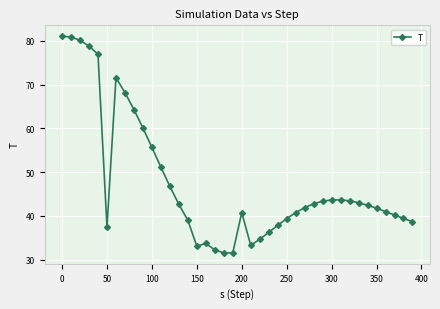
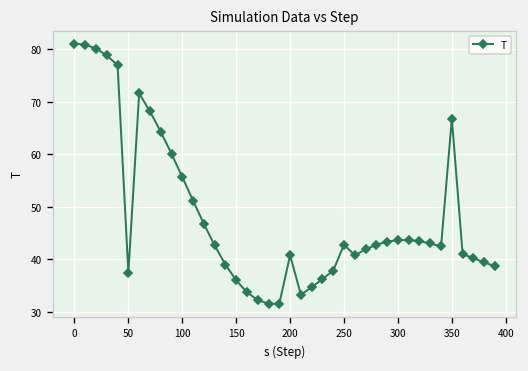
150: 33 -> 36
250: 39 -> 43
350: 42 -> 67
